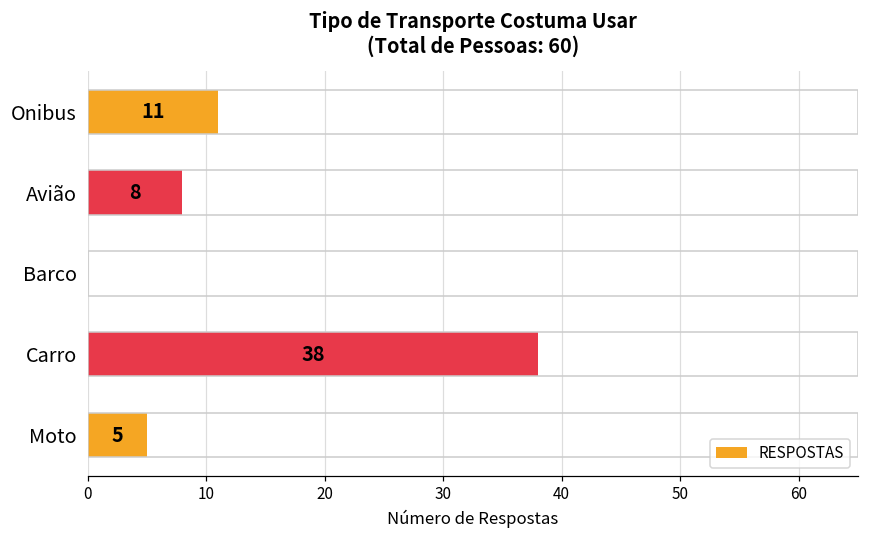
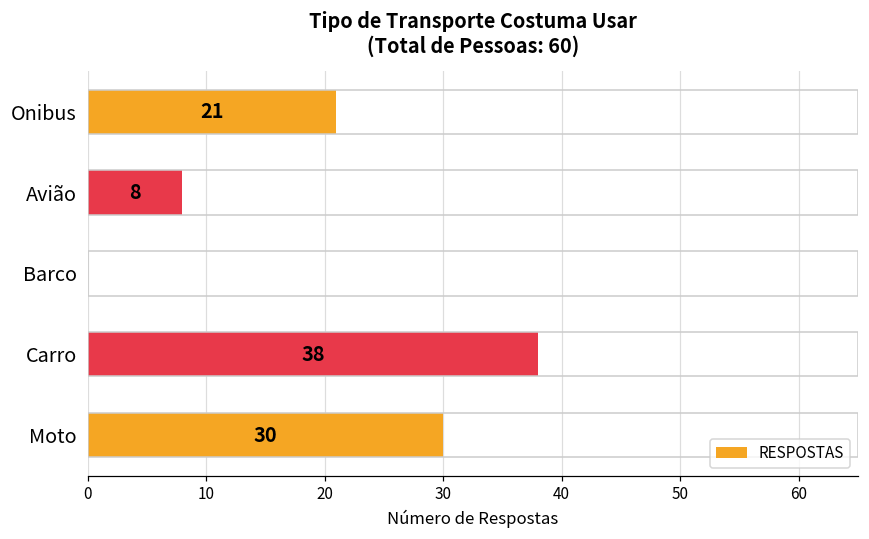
Onibus: 11 -> 21
Moto: 5 -> 30
